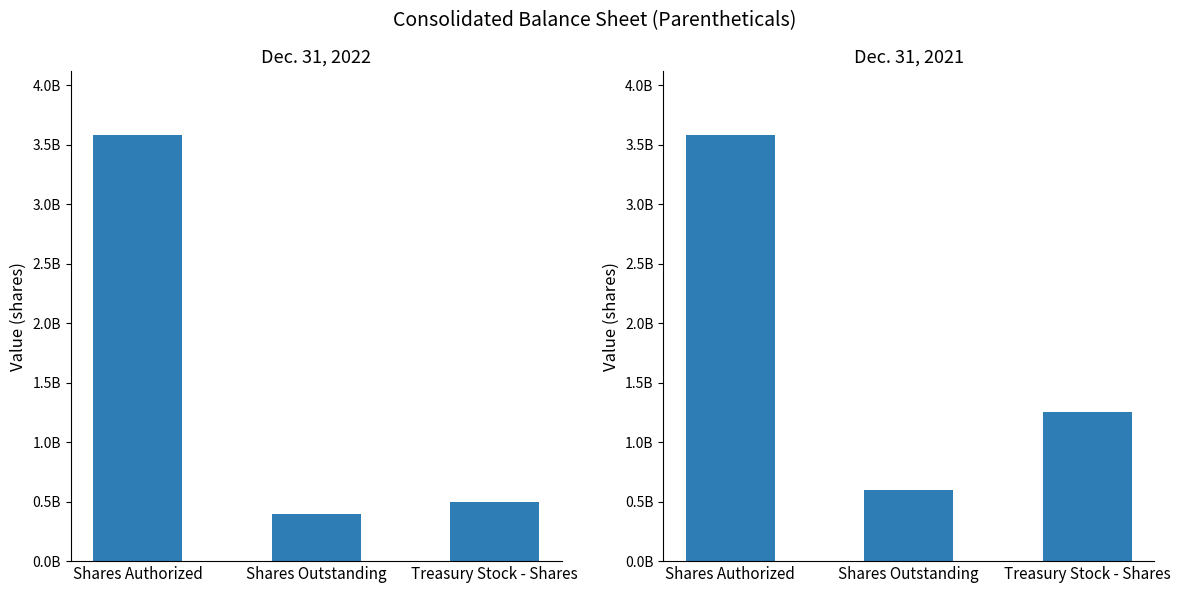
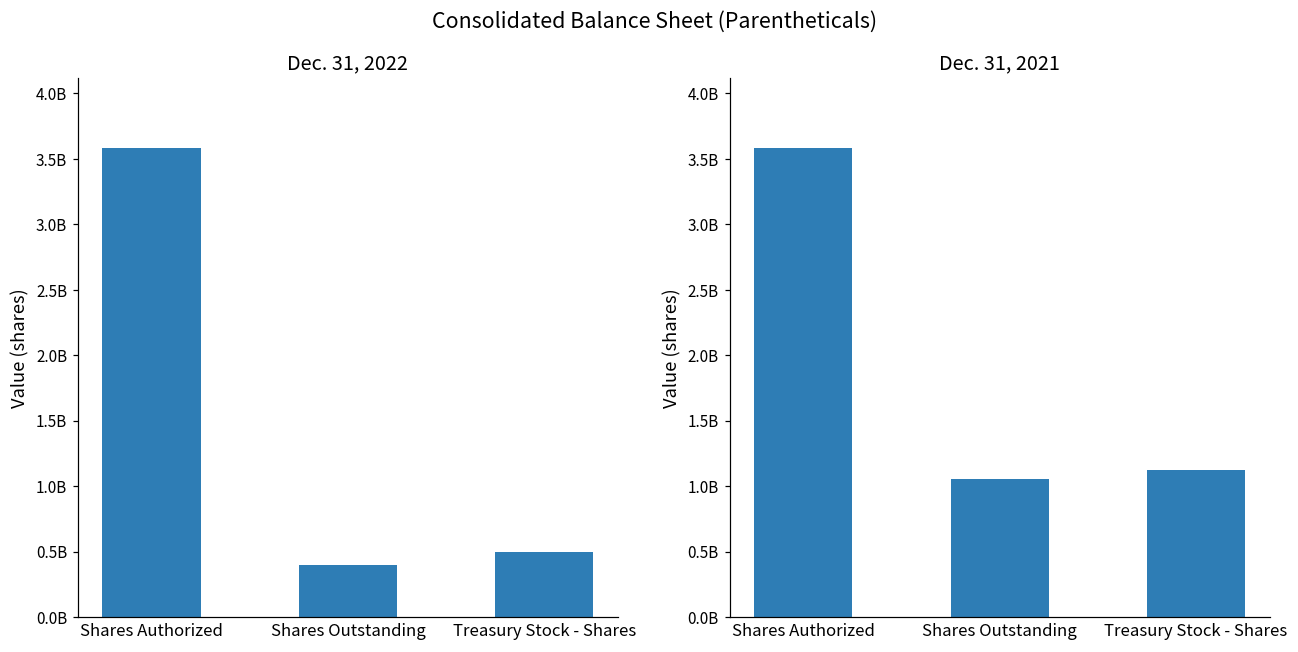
Dec. 31, 2021, Shares Outstanding: 590000000 -> 1060000000
Dec. 31, 2021, Treasury Stock - Shares: 1250000000 -> 1120000000
